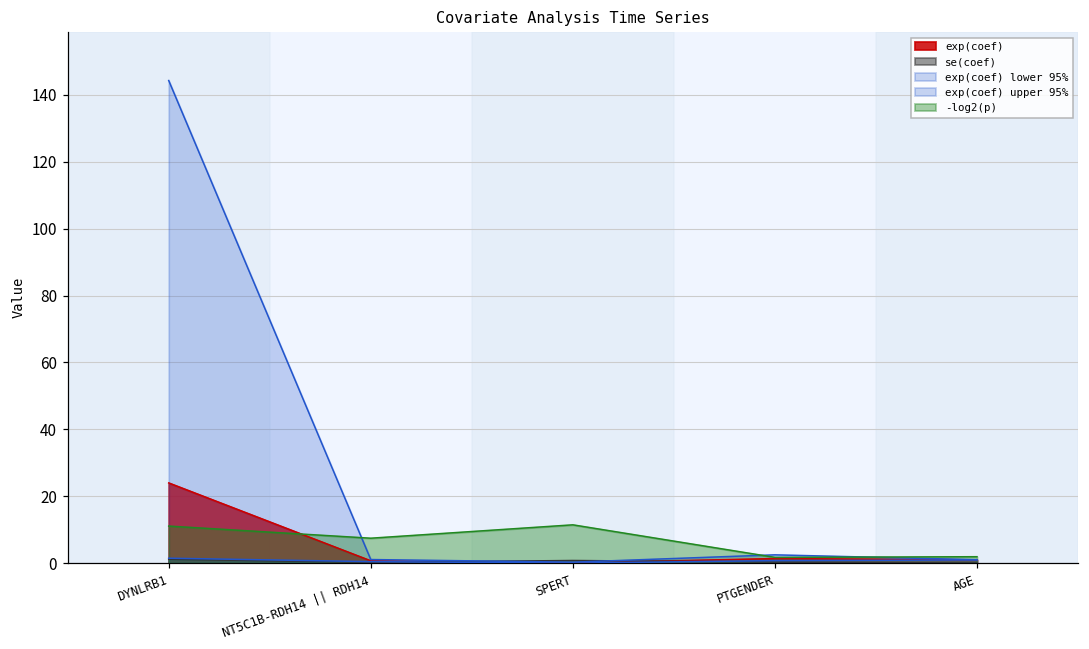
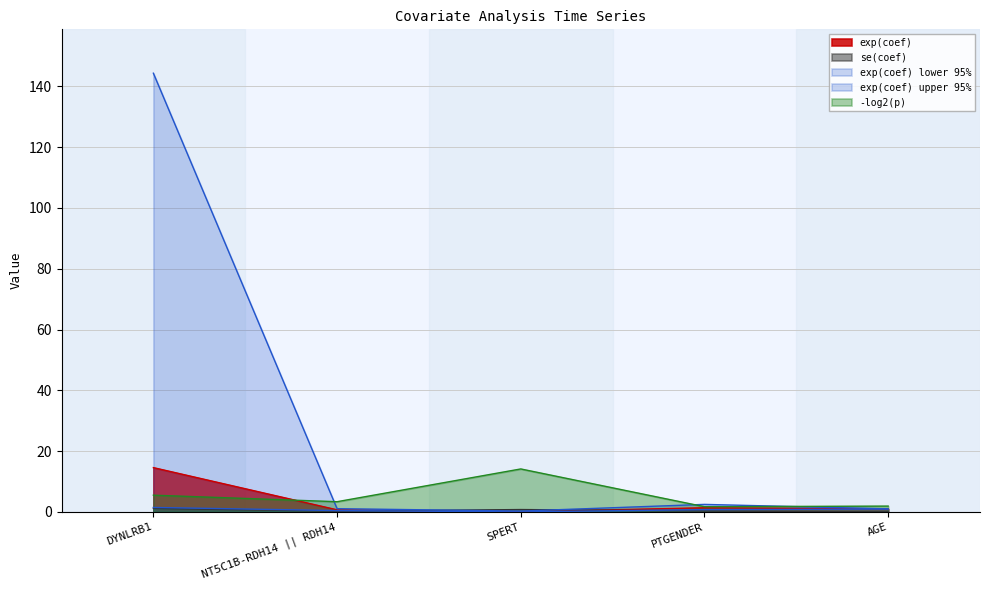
exp(coef), DYNLRB1: 24 -> 15
-log2(p), DYNLRB1: 11 -> 6
-log2(p), NT5C1B-RDH14 || RDH14: 7 -> 3
-log2(p), SPERT: 11 -> 14
